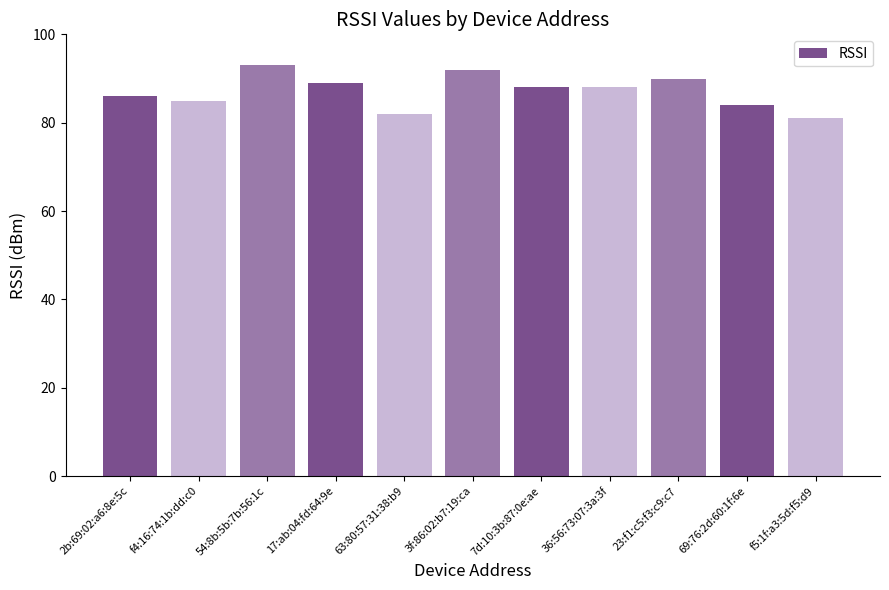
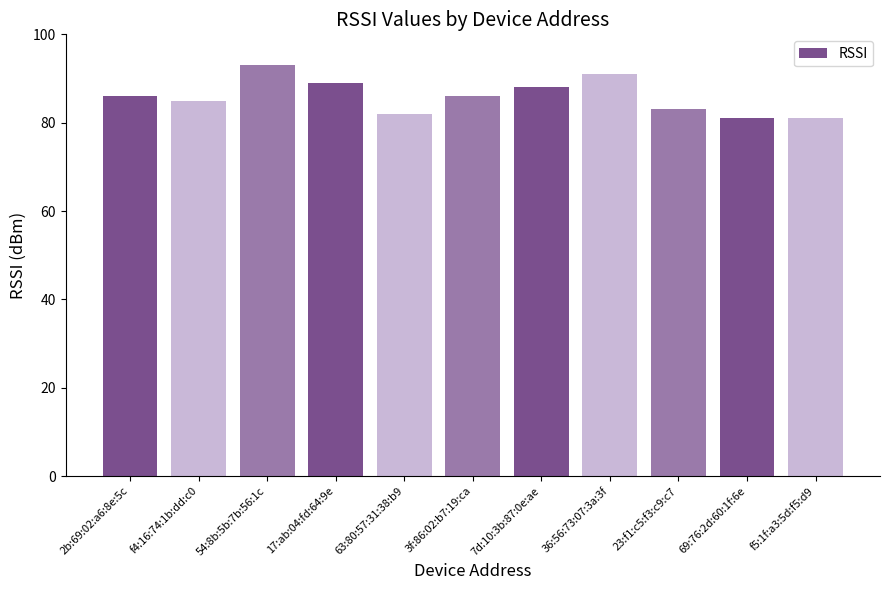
3f:86:02:b7:19:ca: 92 -> 86
36:56:73:07:3a:3f: 88 -> 91
23:f1:c5:f3:c9:c7: 90 -> 83
69:76:2d:60:1f:6e: 84 -> 81
